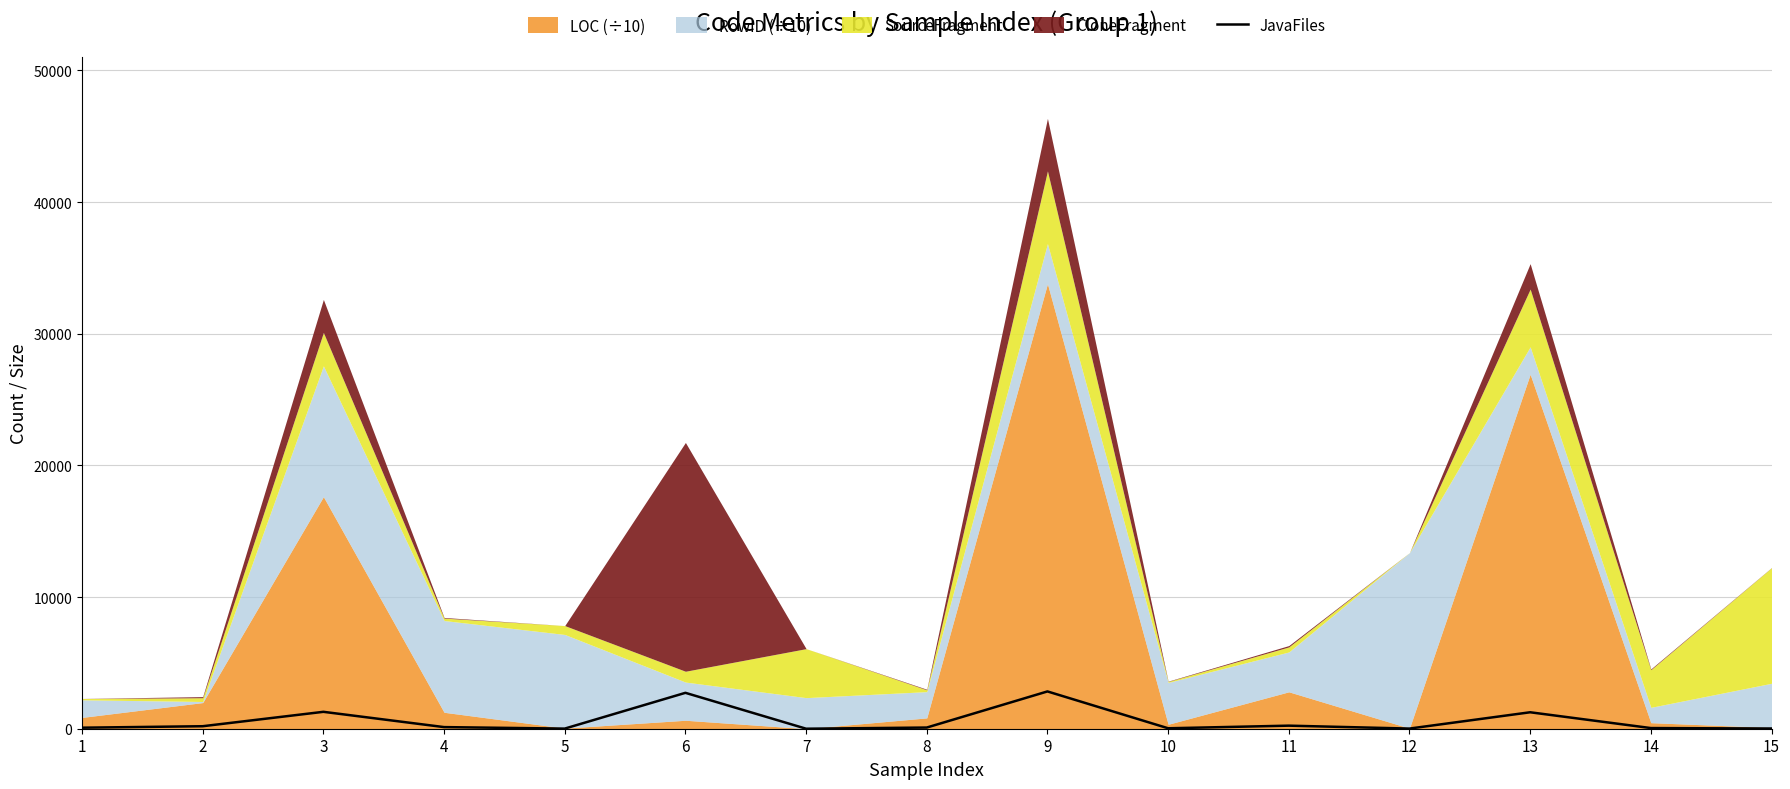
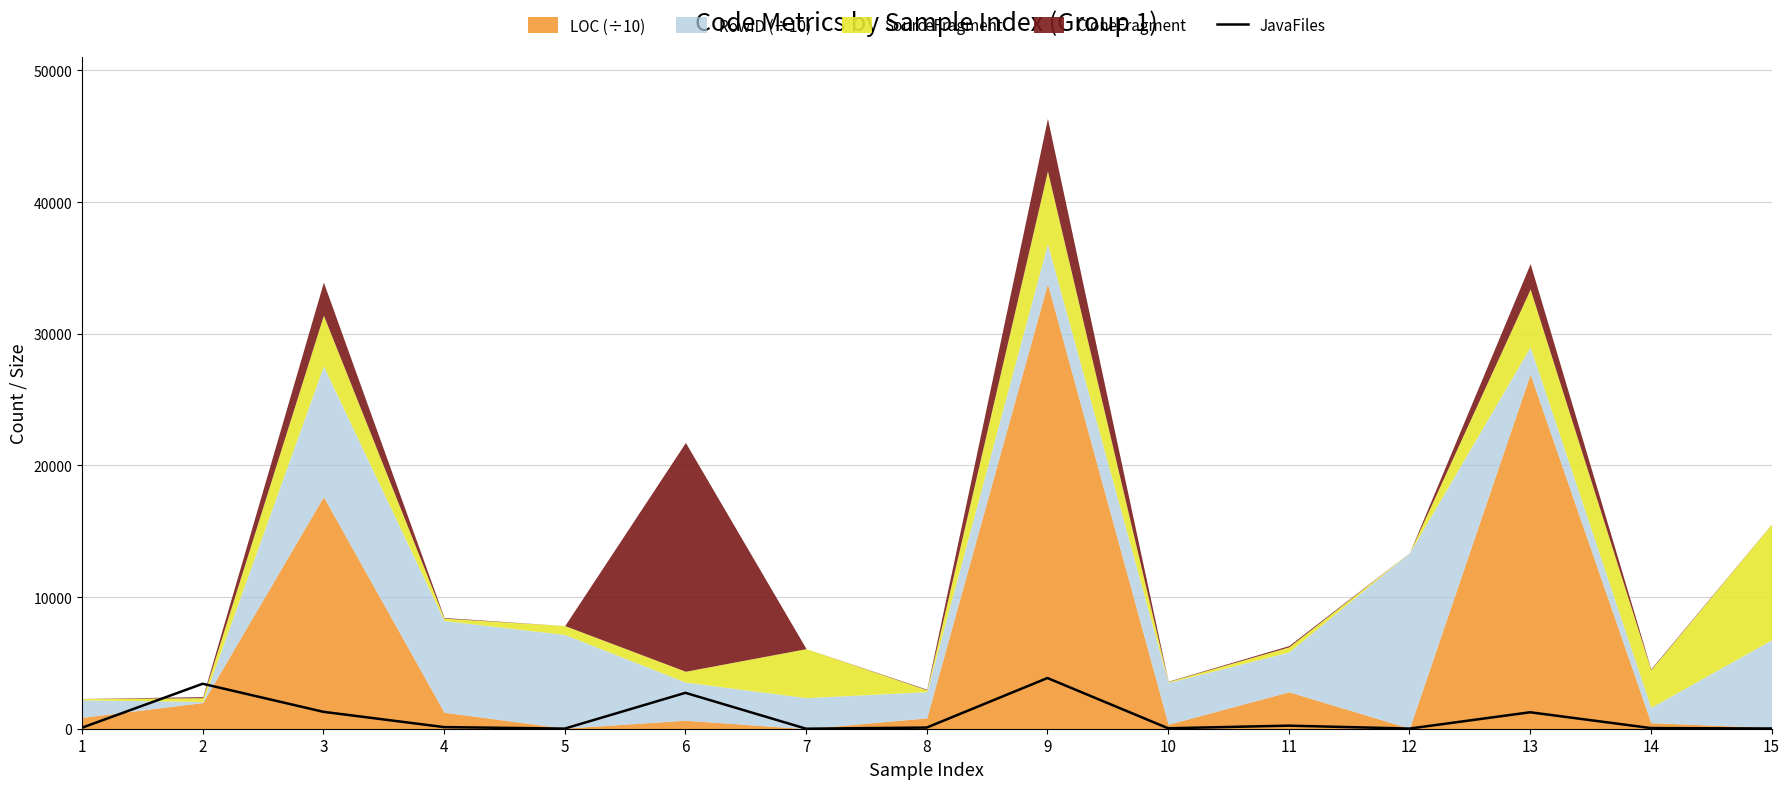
JavaFiles, 2: 200 -> 3400
SourceFragment, 3: 2500 -> 3900
JavaFiles, 9: 2800 -> 3900
RowID (÷10), 15: 3400 -> 6700
